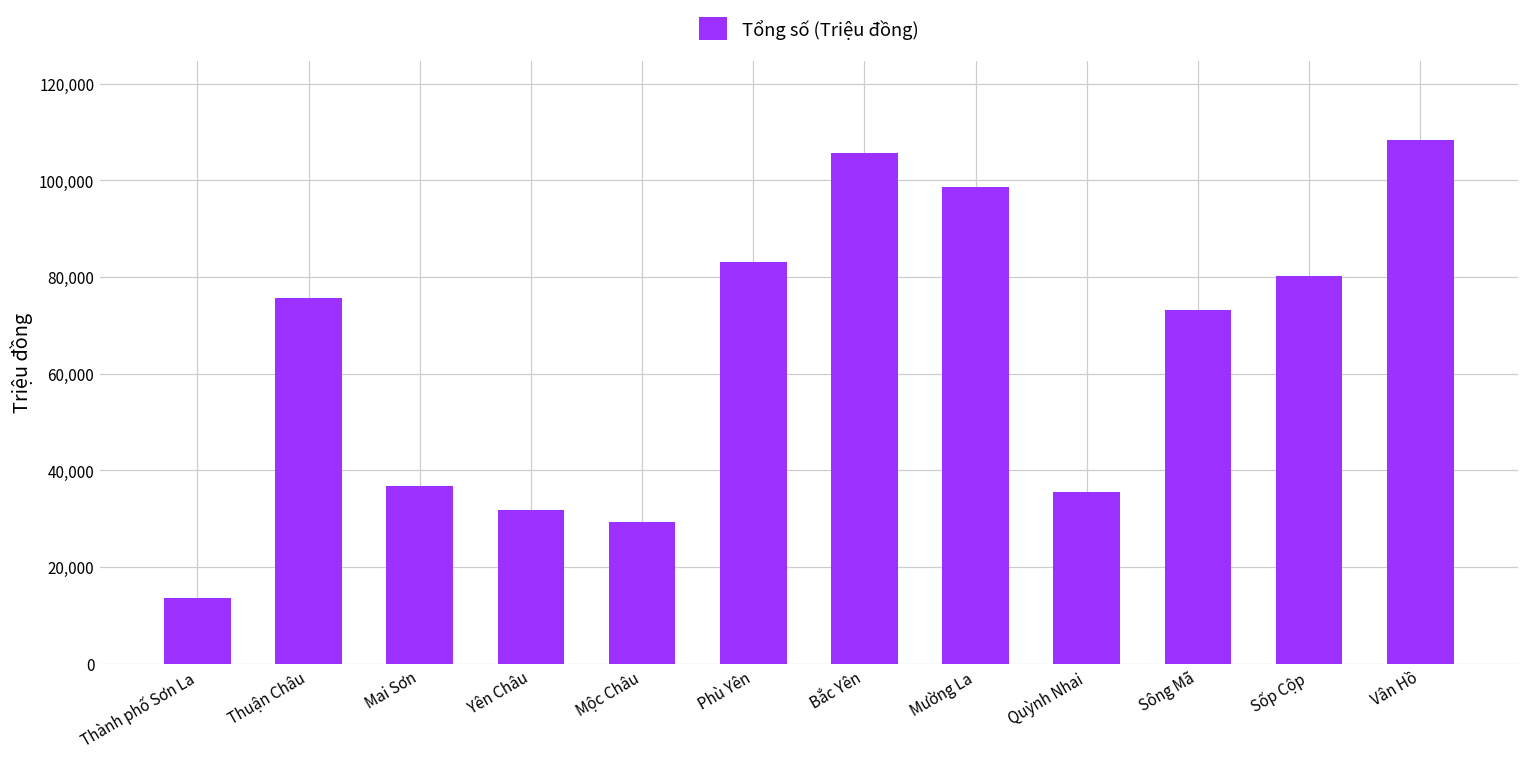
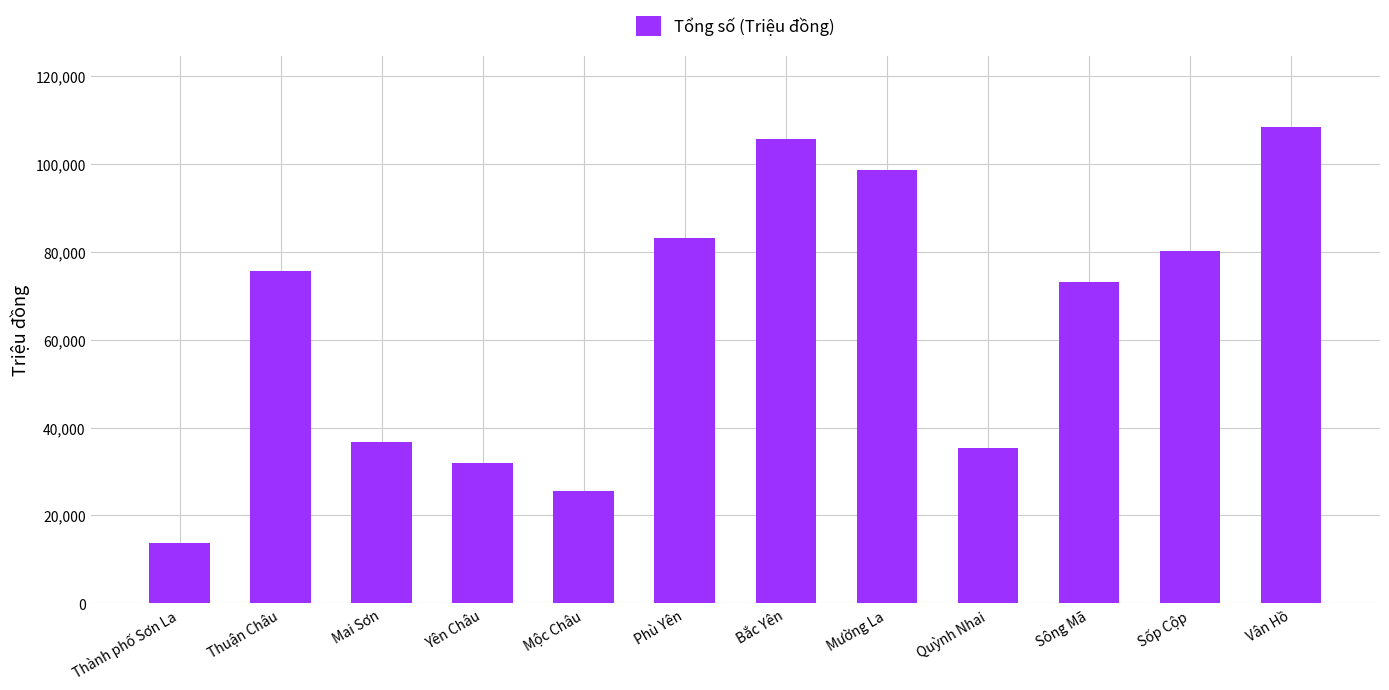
Mộc Châu: 29,000 -> 26,000
